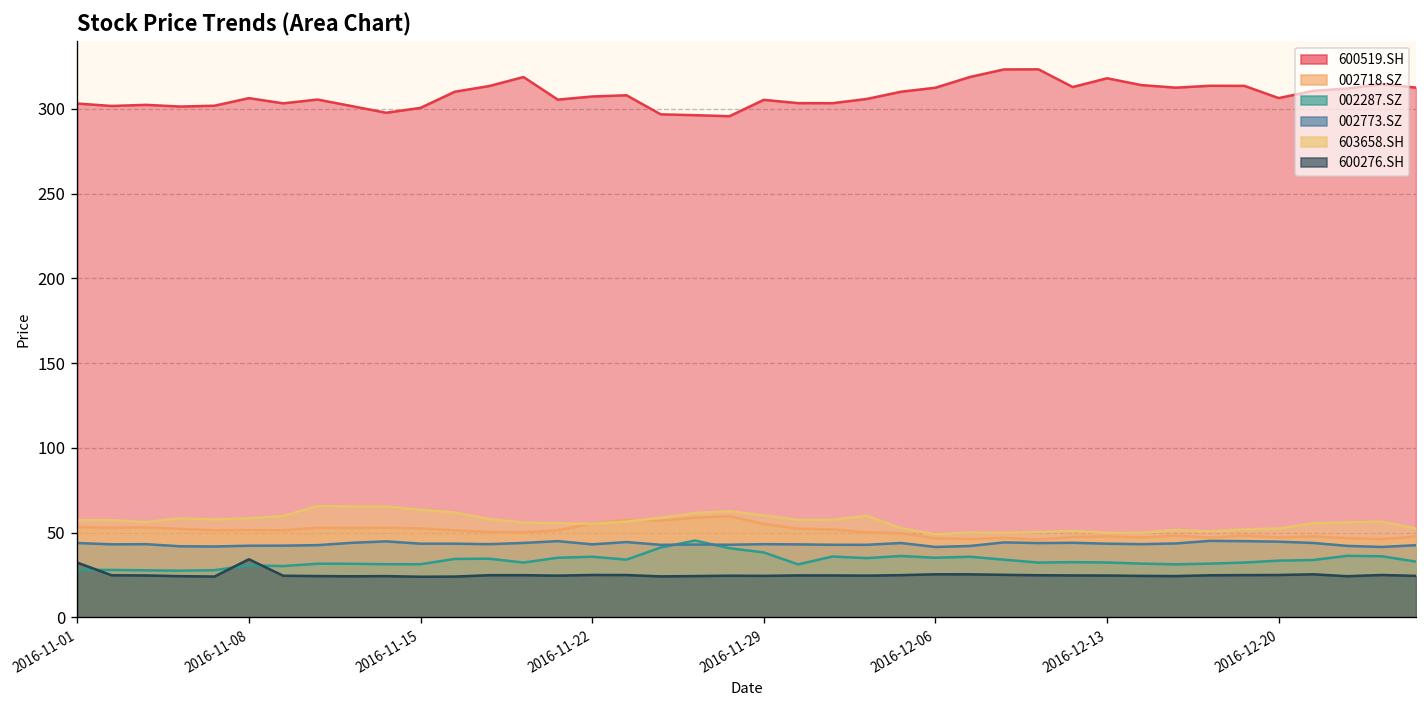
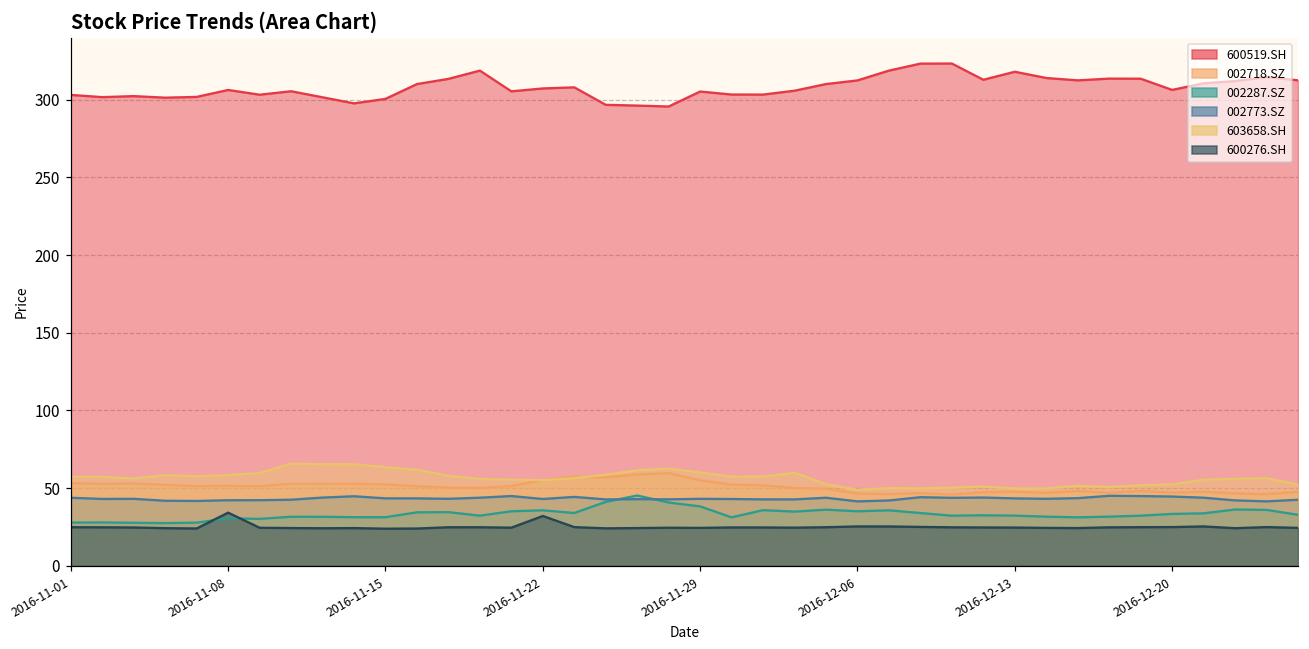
600276.SH, 2016-11-01: 32 -> 25
600276.SH, 2016-11-22: 25 -> 32
